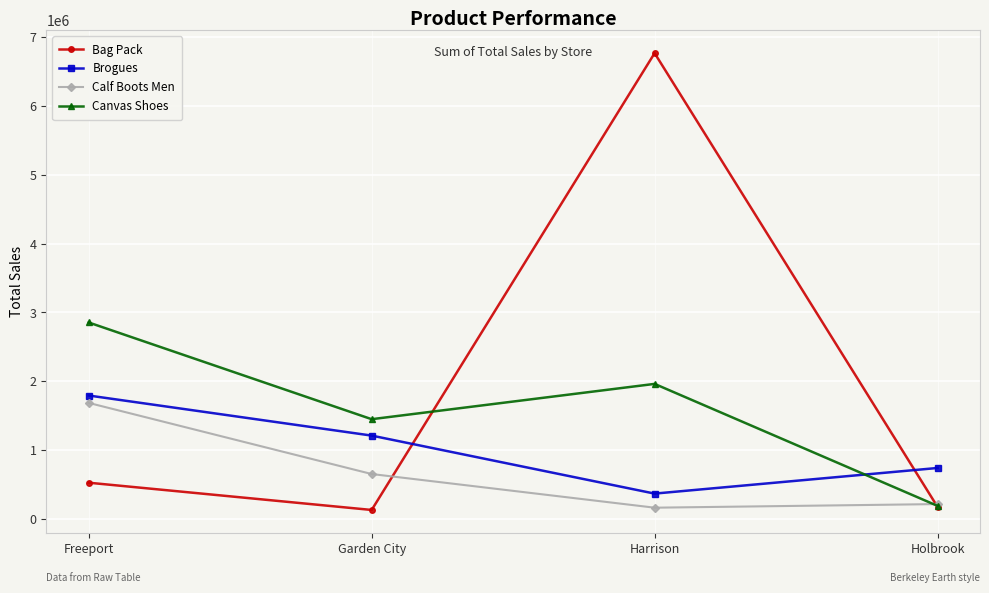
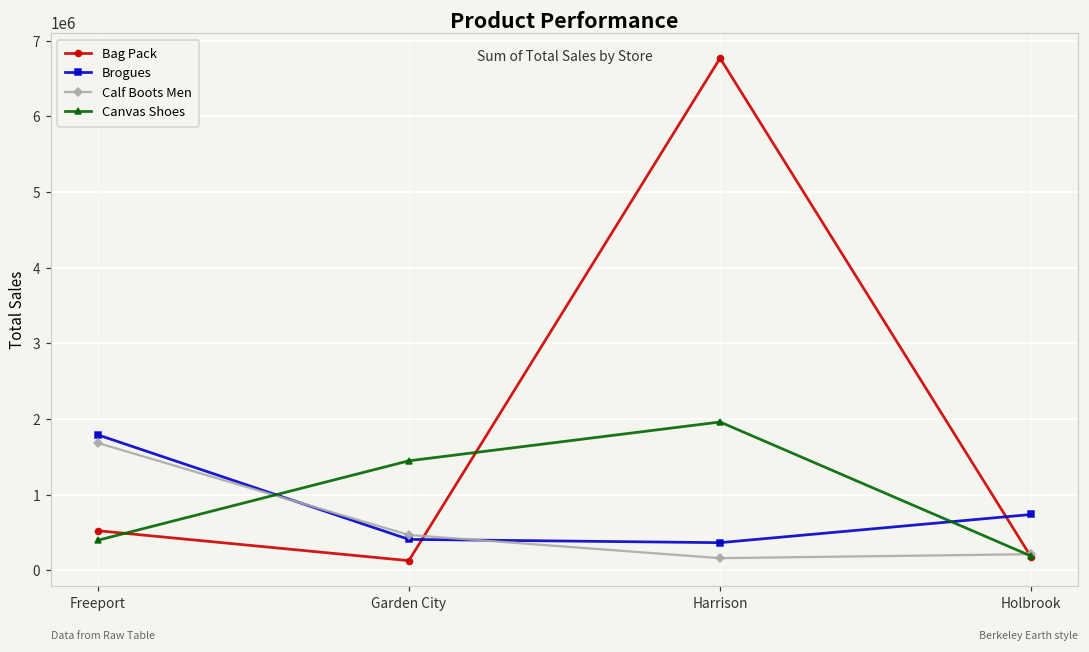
Canvas Shoes, Freeport: 2900000 -> 400000
Brogues, Garden City: 1200000 -> 400000
Calf Boots Men, Garden City: 700000 -> 500000
